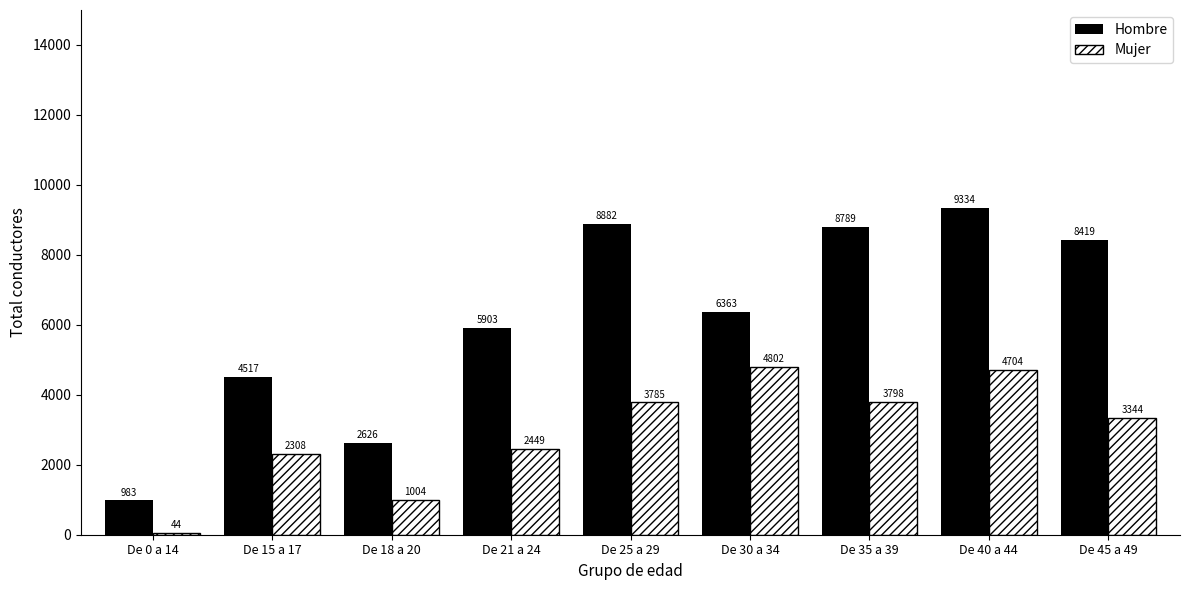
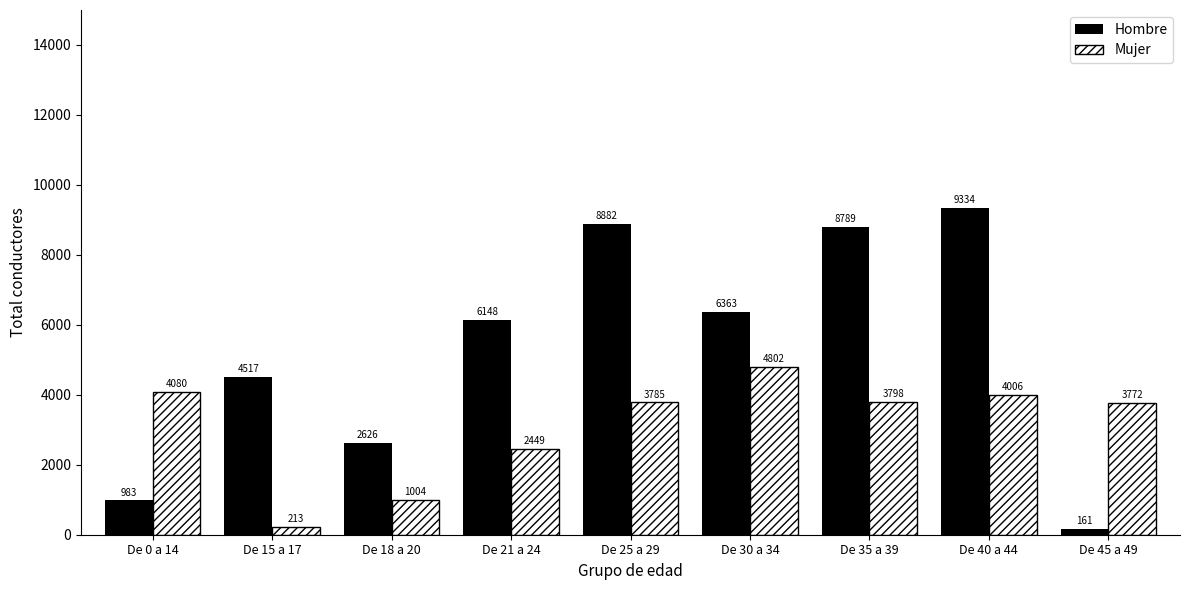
Mujer, De 0 a 14: 44 -> 4080
Mujer, De 15 a 17: 2308 -> 213
Hombre, De 21 a 24: 5903 -> 6148
Mujer, De 40 a 44: 4704 -> 4006
Hombre, De 45 a 49: 8419 -> 161
Mujer, De 45 a 49: 3344 -> 3772
